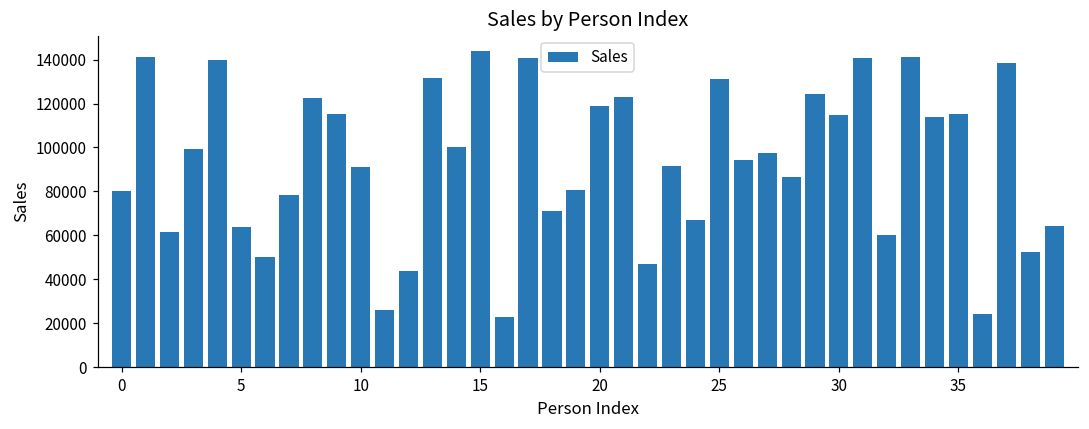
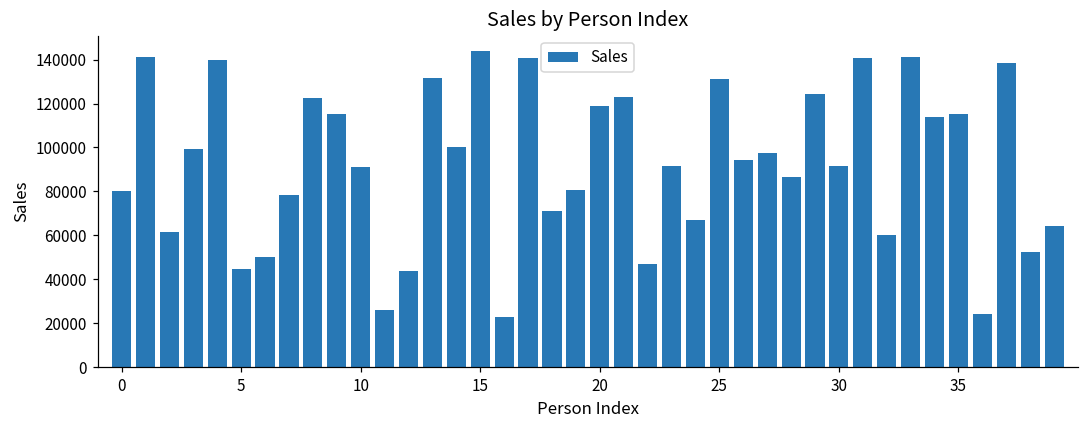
5: 64000 -> 45000
30: 115000 -> 91000
